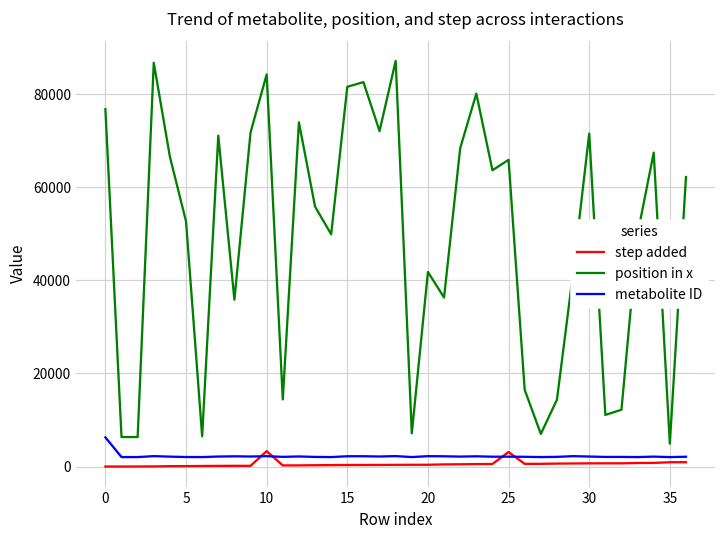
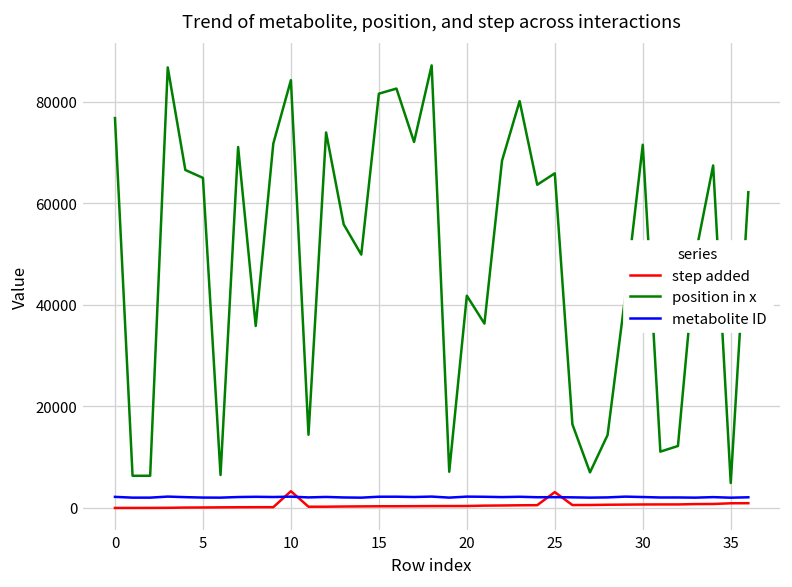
metabolite ID, 0: 6000 -> 2000
position in x, 5: 53000 -> 65000
